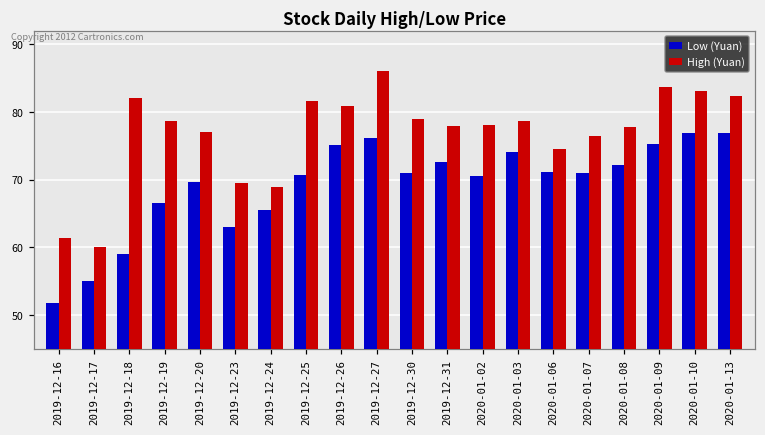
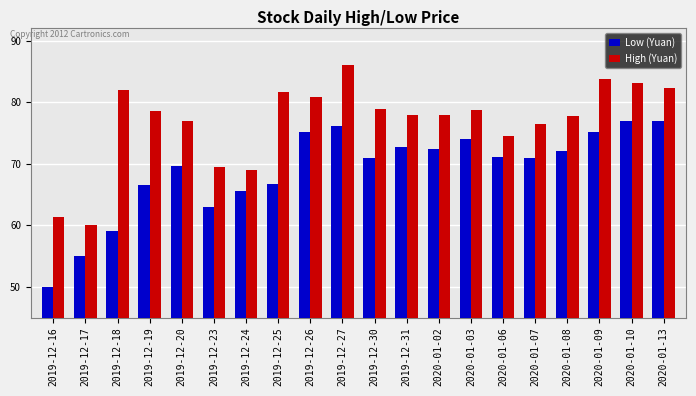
Low (Yuan), 2019-12-16: 52 -> 50
Low (Yuan), 2019-12-25: 71 -> 67
Low (Yuan), 2020-01-02: 71 -> 72
